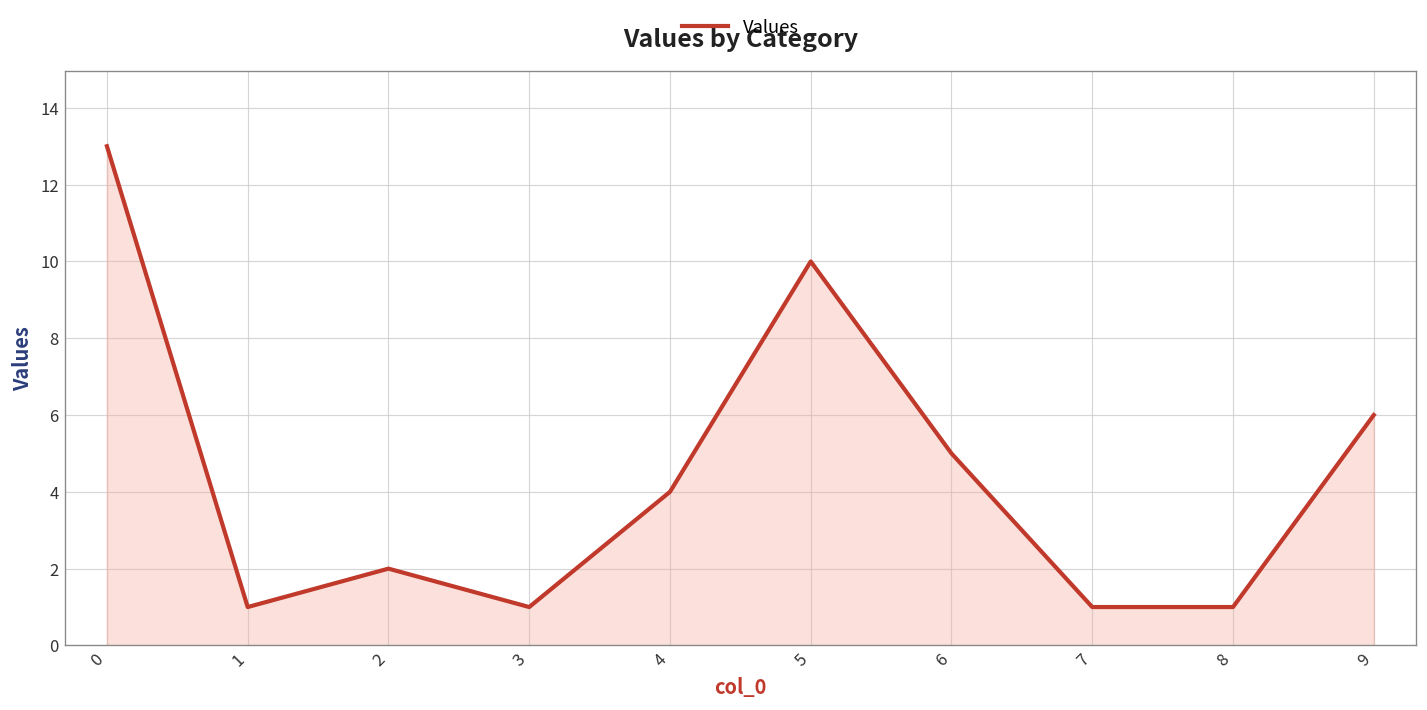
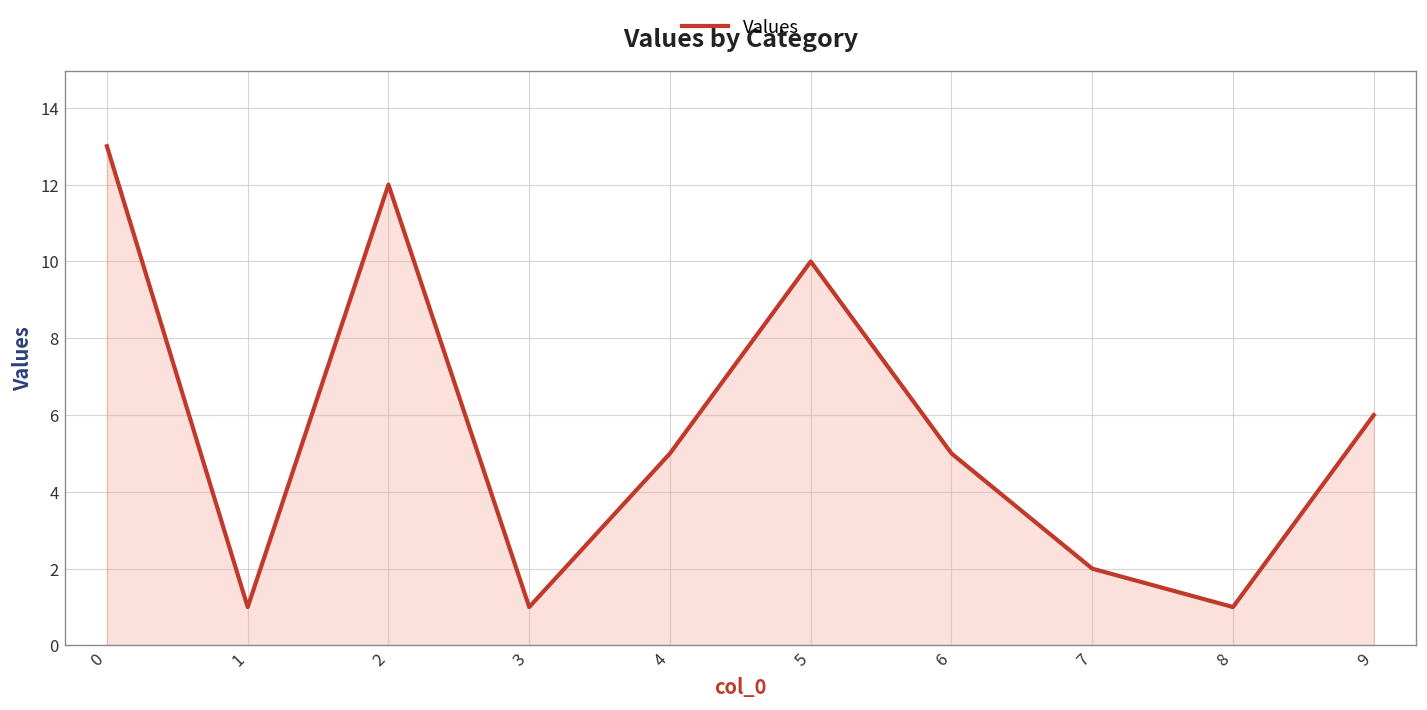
2: 2 -> 12
4: 4 -> 5
7: 1 -> 2
